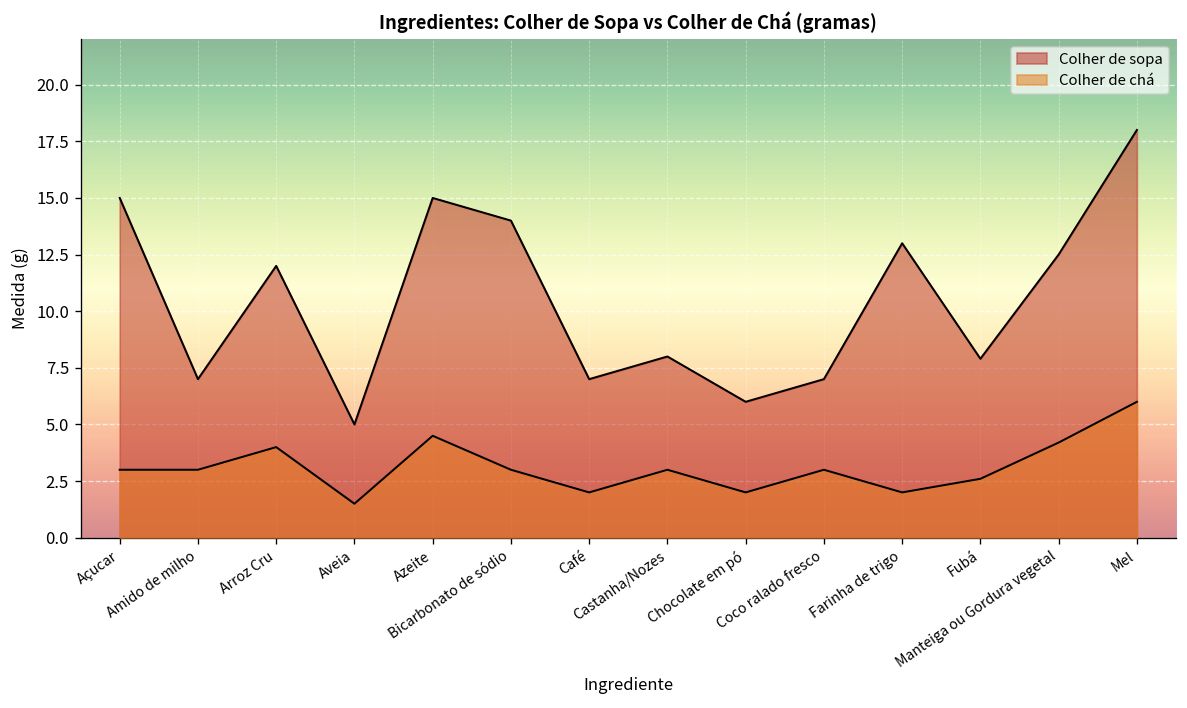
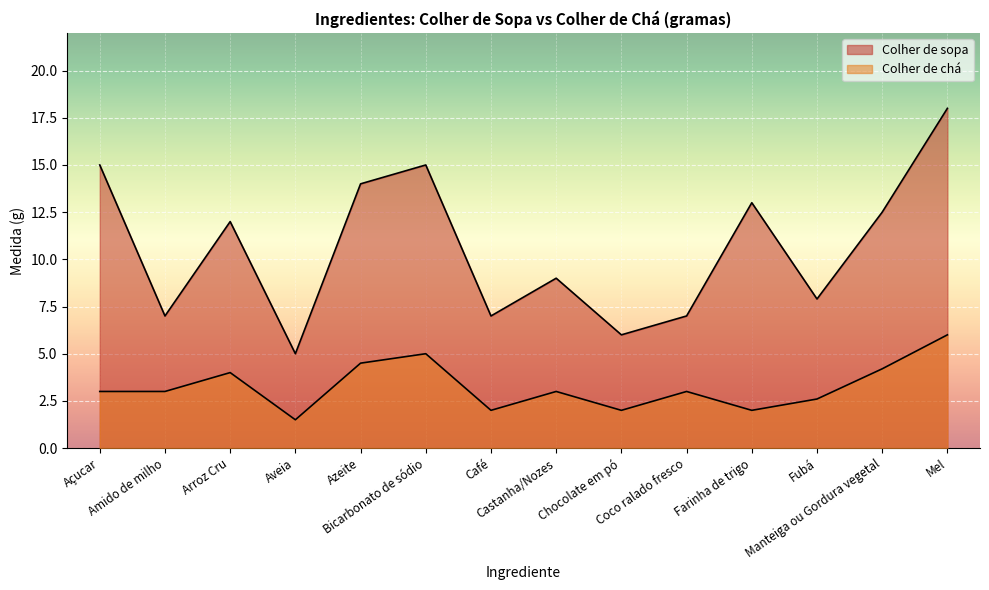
Colher de sopa, Azeite: 15 -> 14
Colher de sopa, Bicarbonato de sódio: 14 -> 15
Colher de chá, Bicarbonato de sódio: 3 -> 5
Colher de sopa, Castanha/Nozes: 8 -> 9
